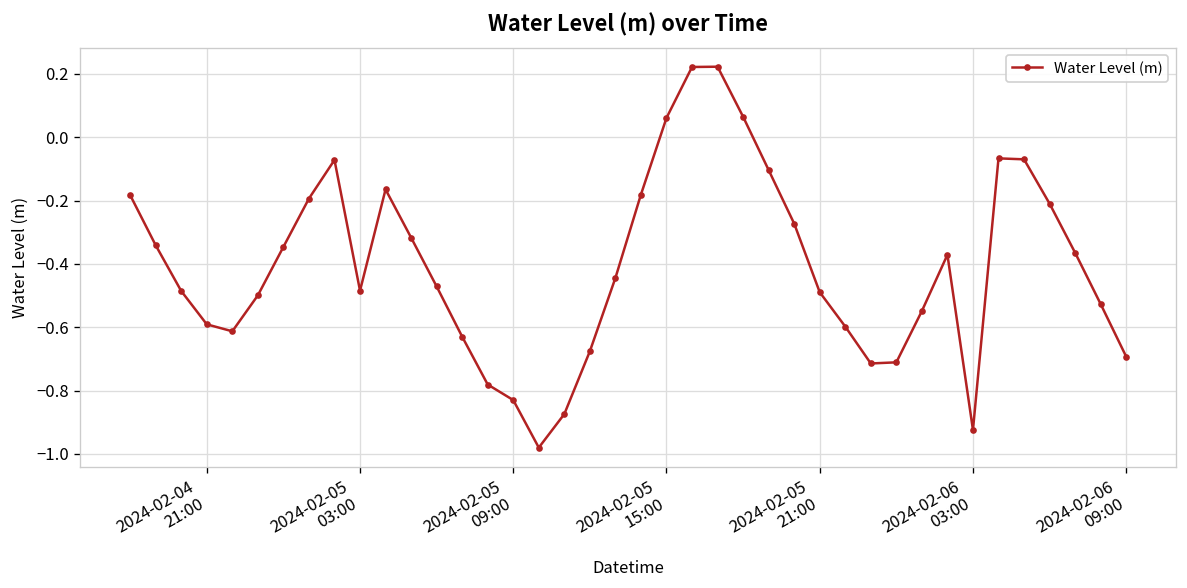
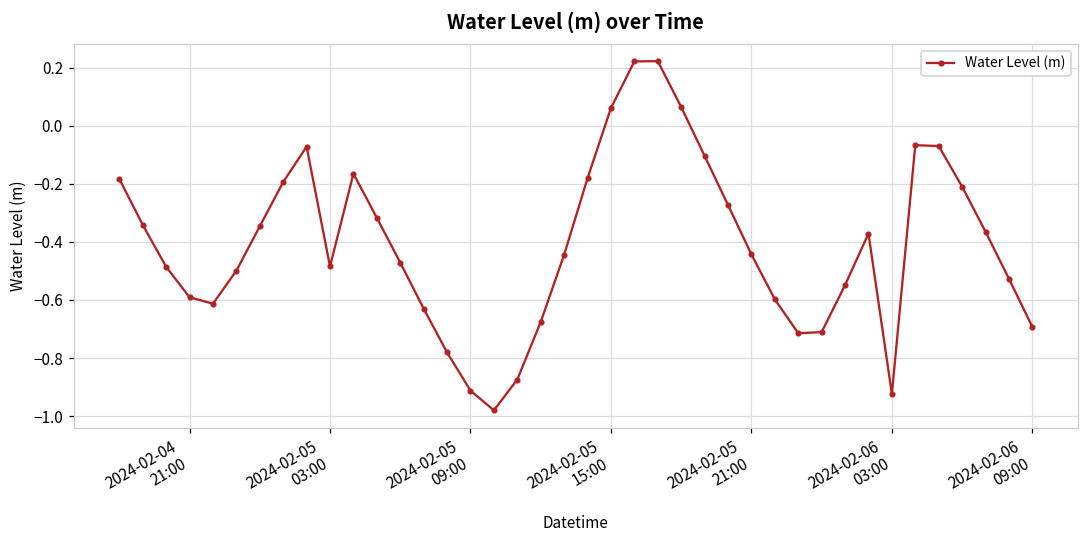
2024-02-05 09:00: -0.83 -> -0.91
2024-02-05 21:00: -0.49 -> -0.44
